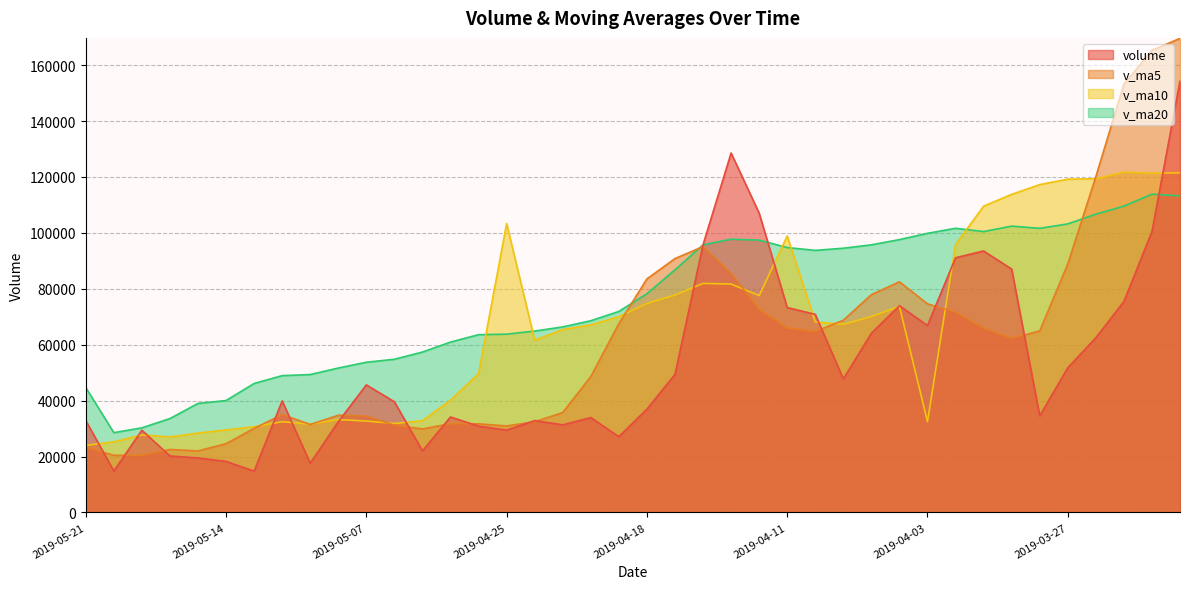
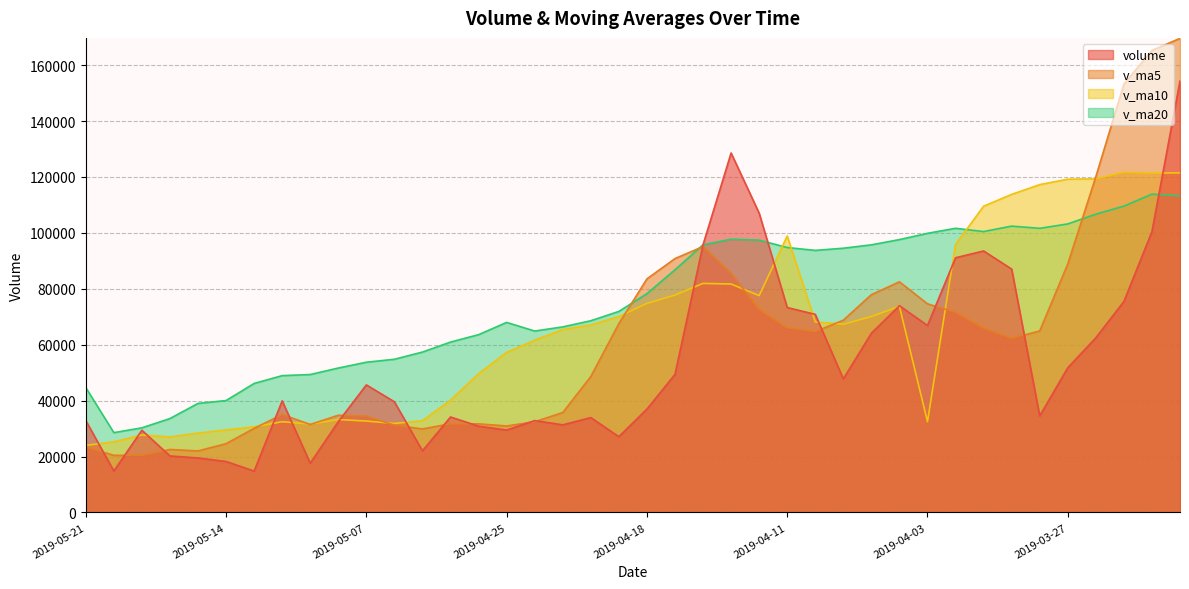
v_ma20, 2019-04-25: 64000 -> 68000
v_ma10, 2019-04-25: 103000 -> 57000
